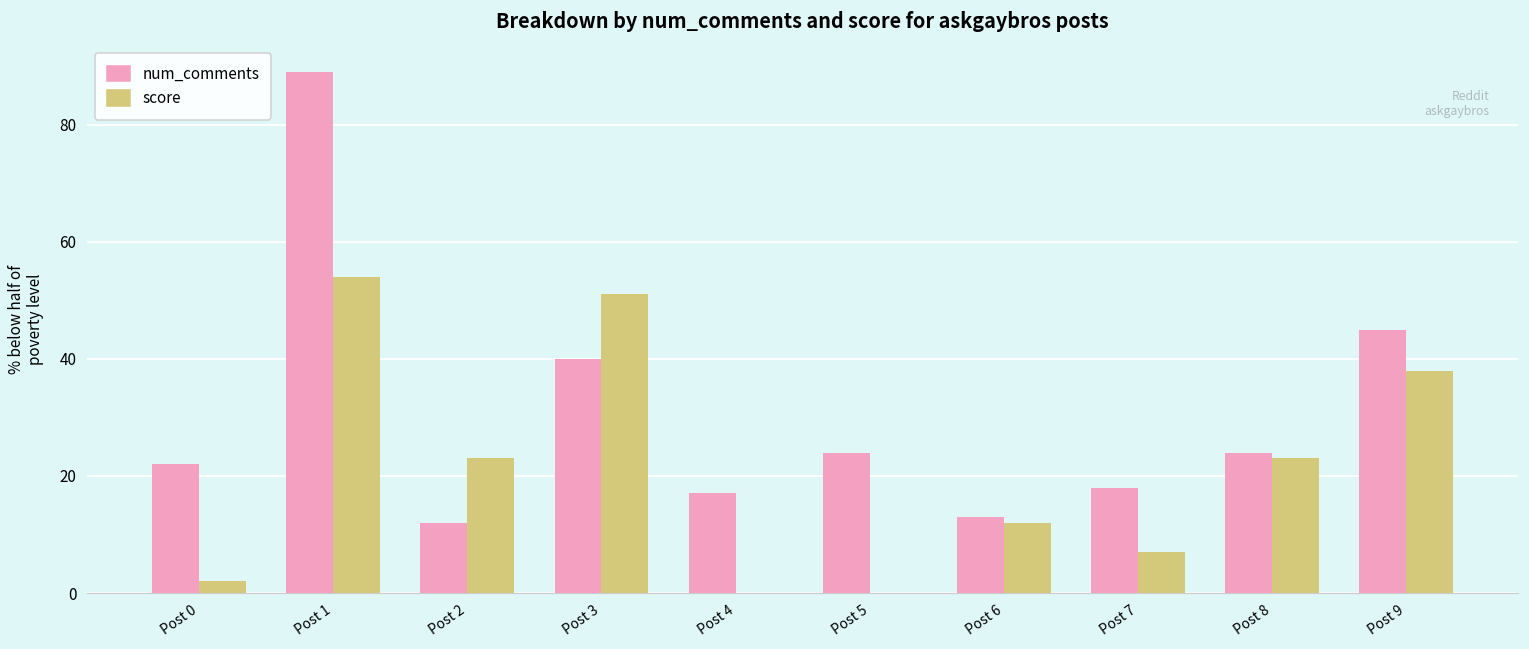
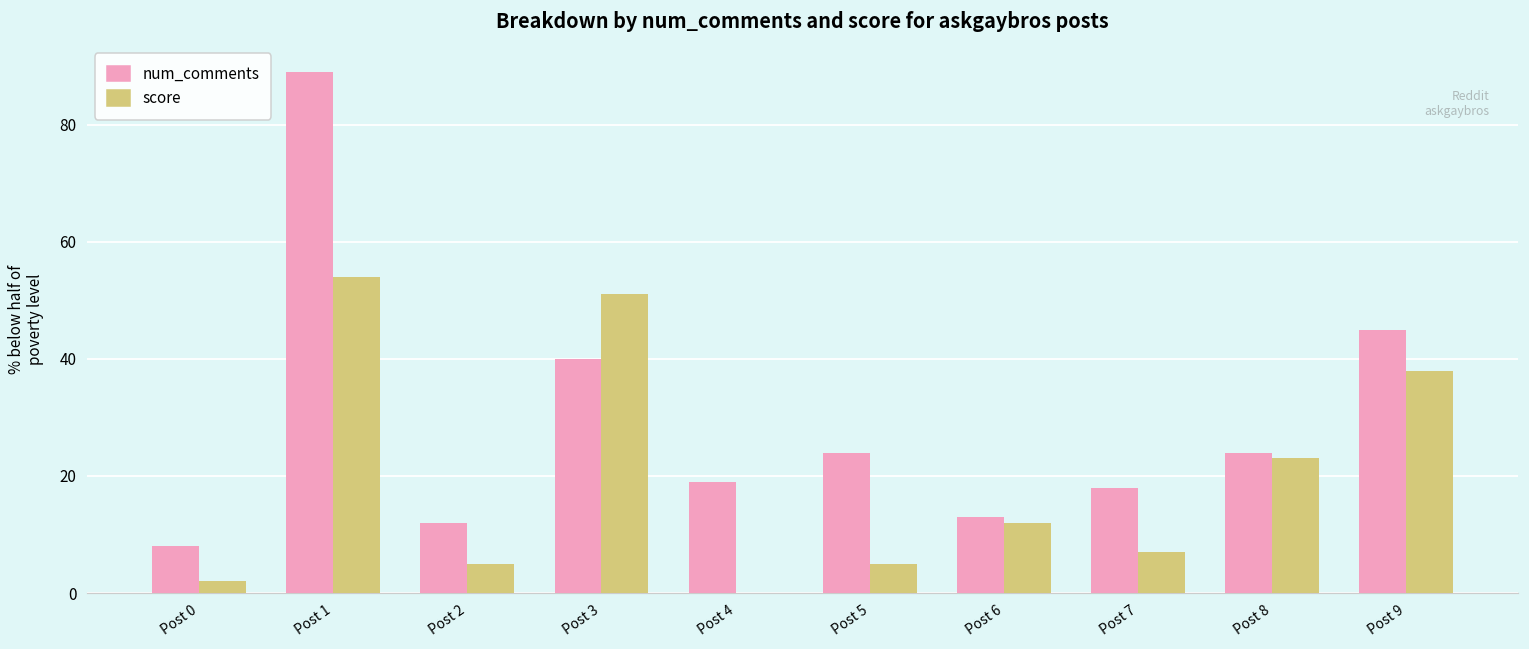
num_comments, Post 0: 22 -> 8
score, Post 2: 23 -> 5
num_comments, Post 4: 17 -> 19
score, Post 5: 0 -> 5
